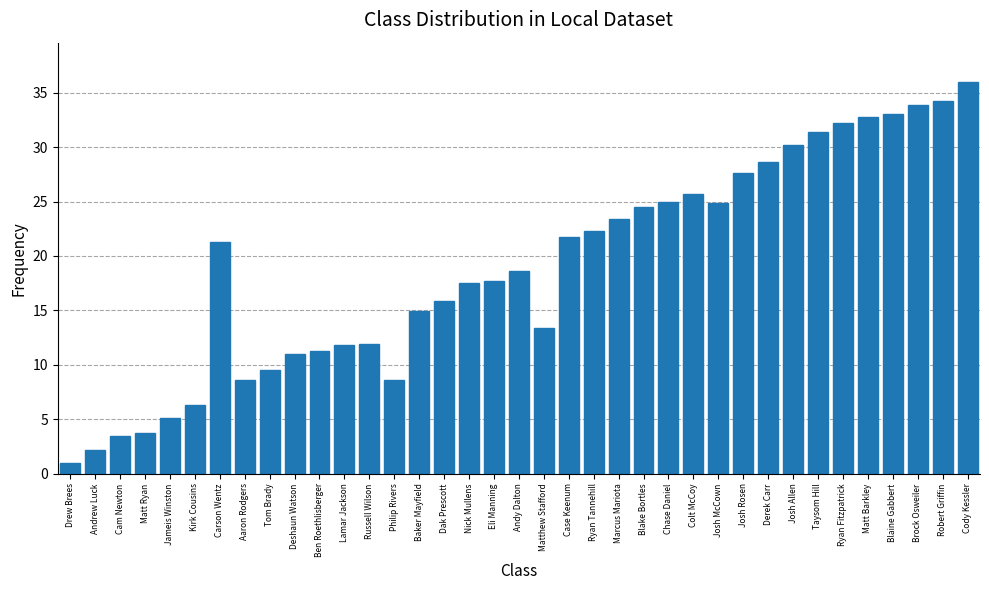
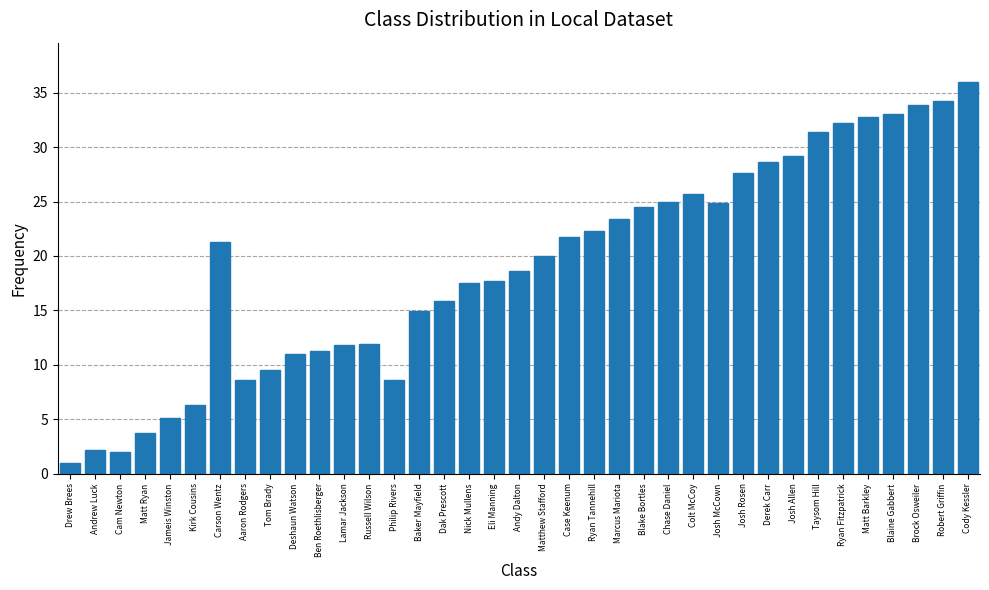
Cam Newton: 3.5 -> 2.0
Matthew Stafford: 13.4 -> 20.0
Josh Allen: 30.2 -> 29.2
